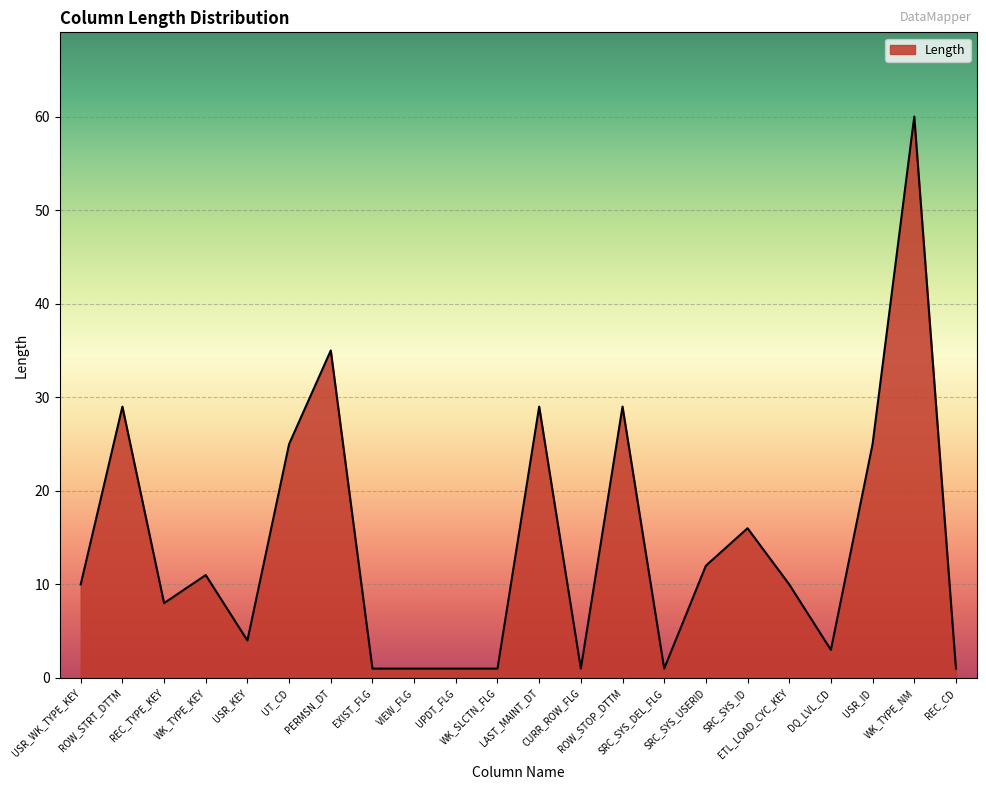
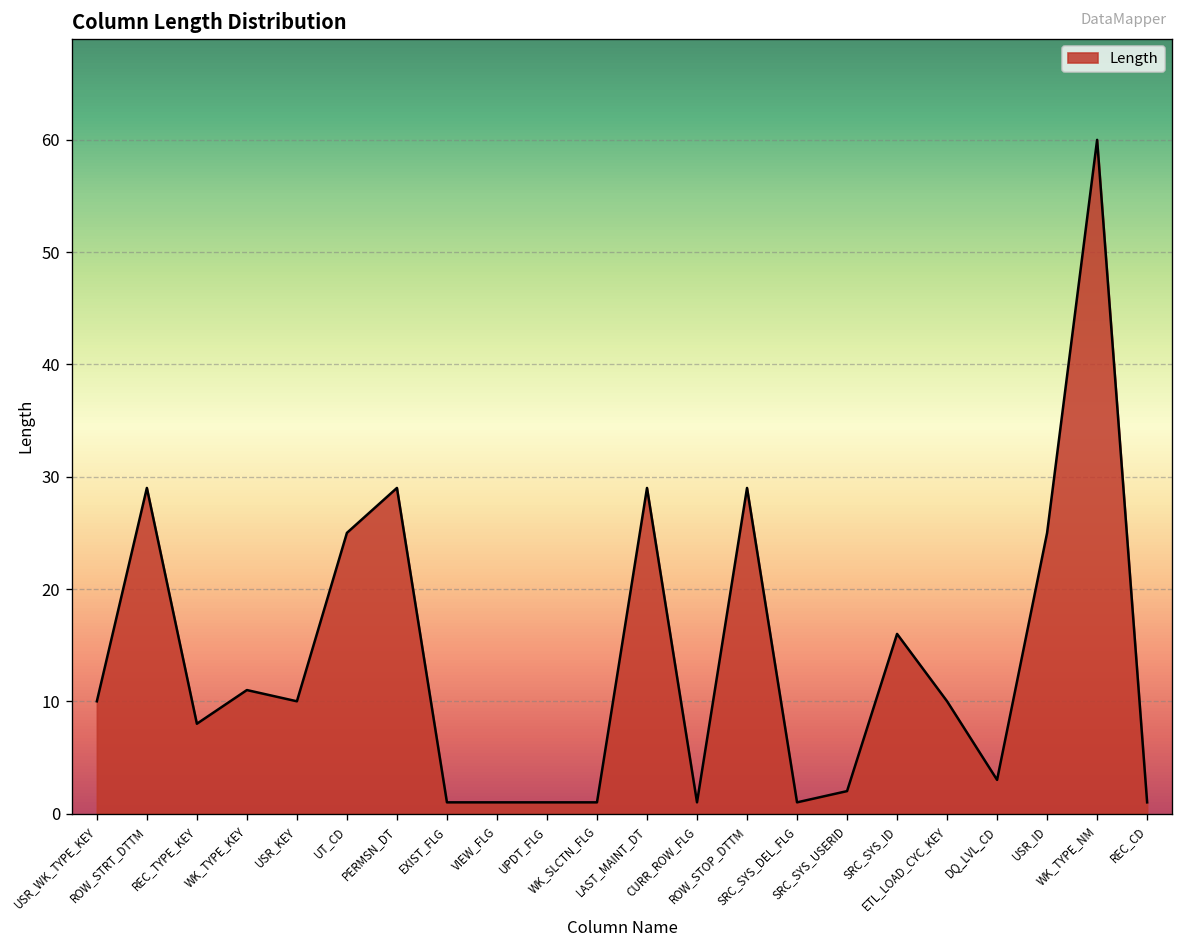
USR_KEY: 4 -> 10
PERMSN_DT: 35 -> 29
SRC_SYS_USERID: 12 -> 2
